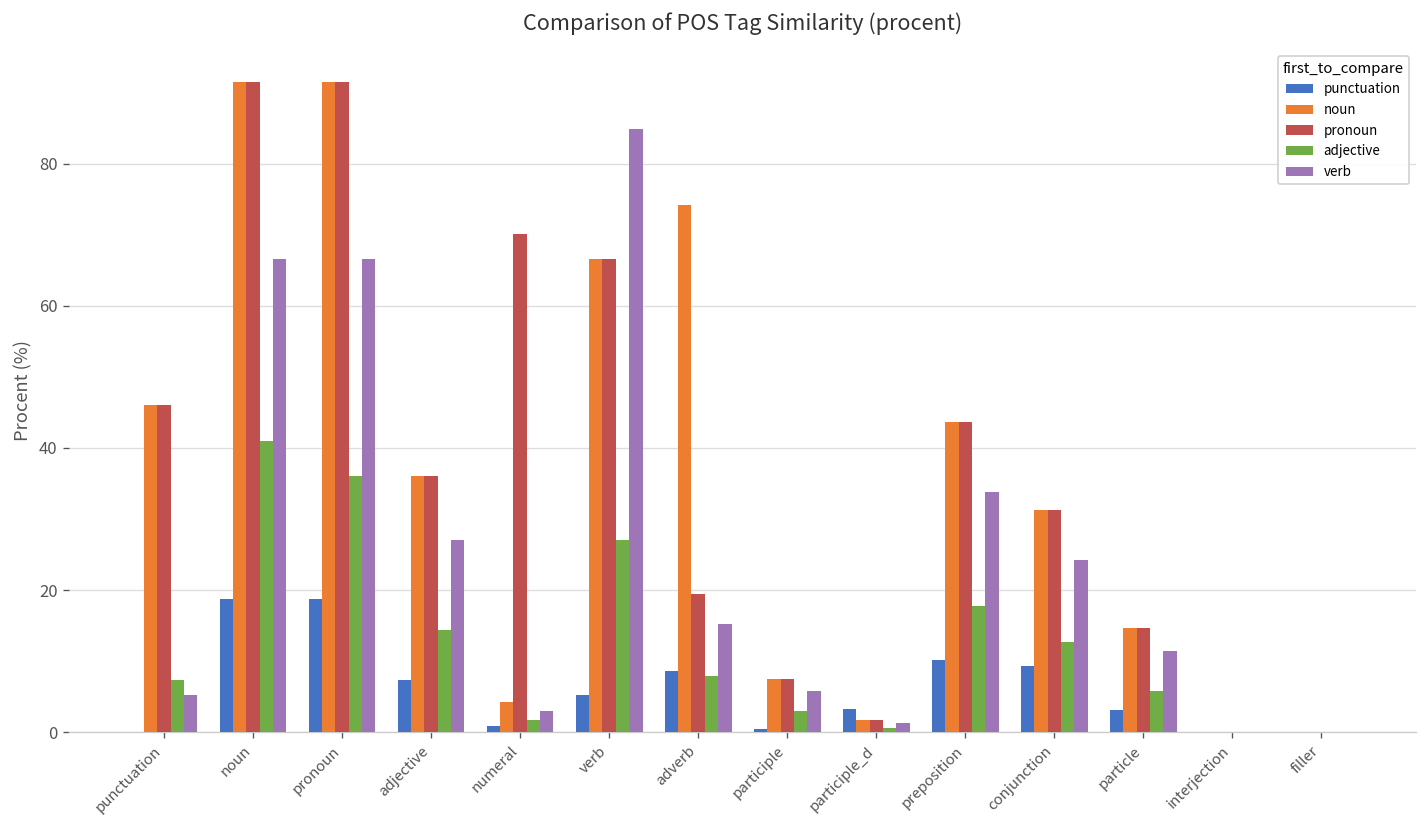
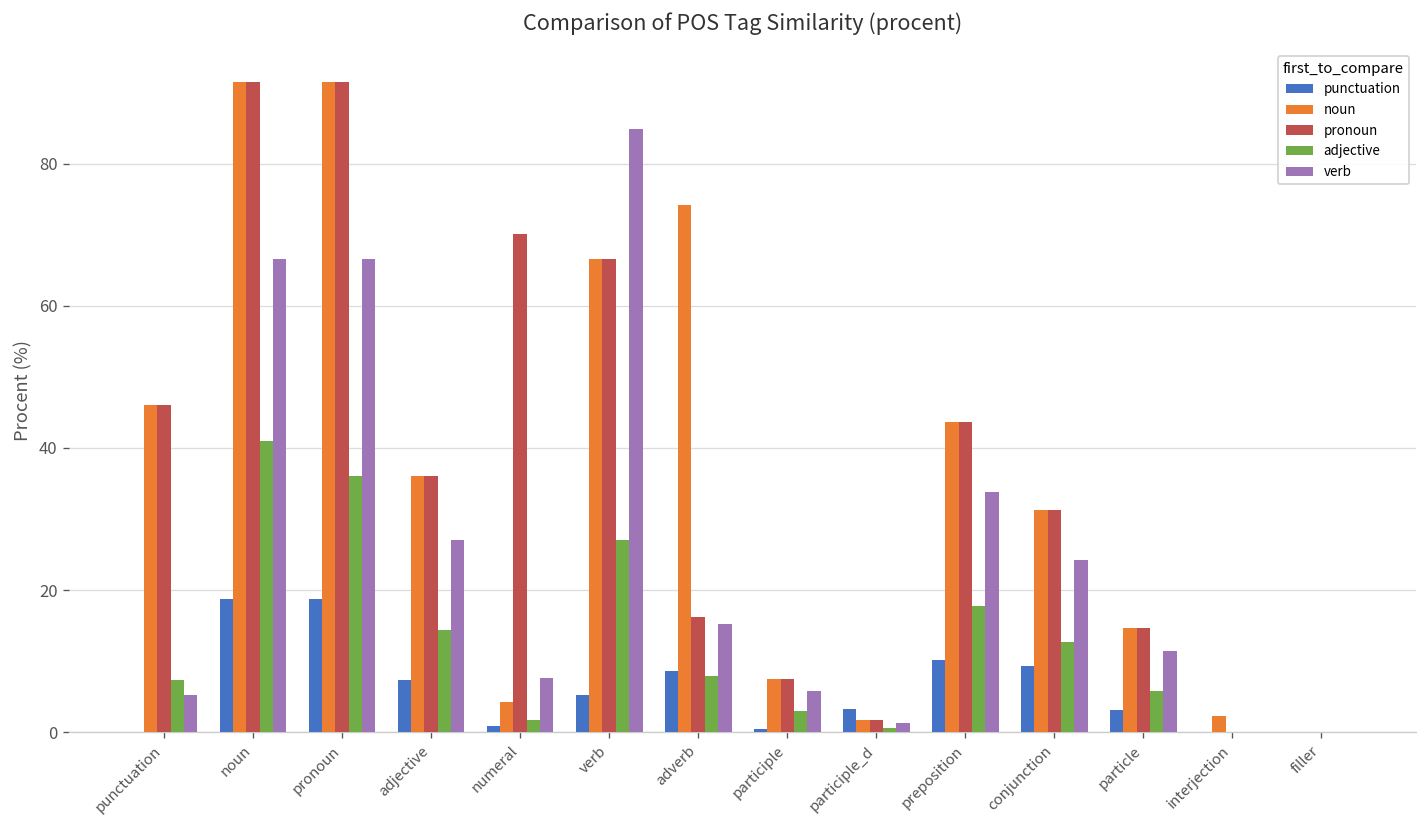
verb, numeral: 3 -> 8
pronoun, adverb: 19 -> 16
noun, interjection: 0 -> 2
